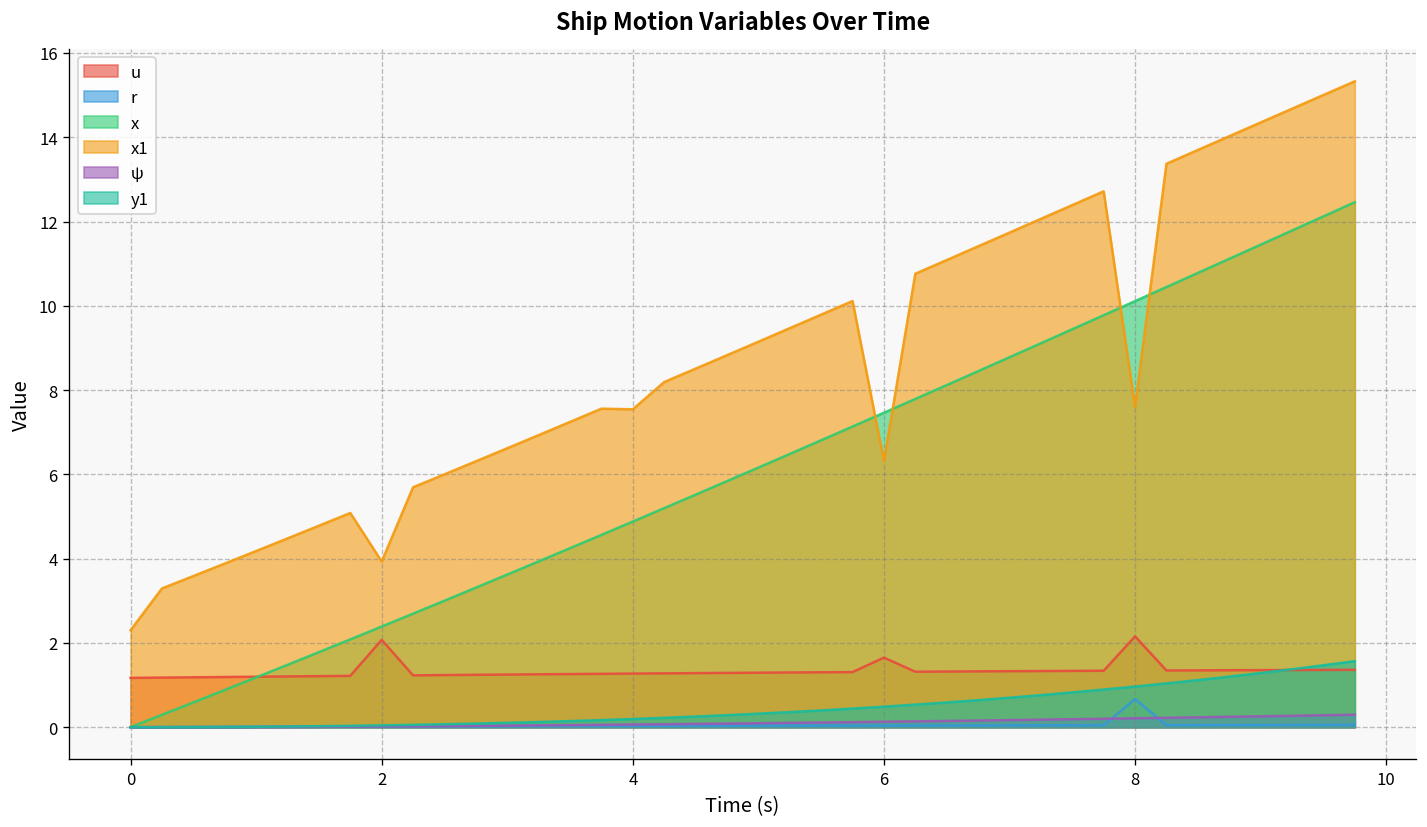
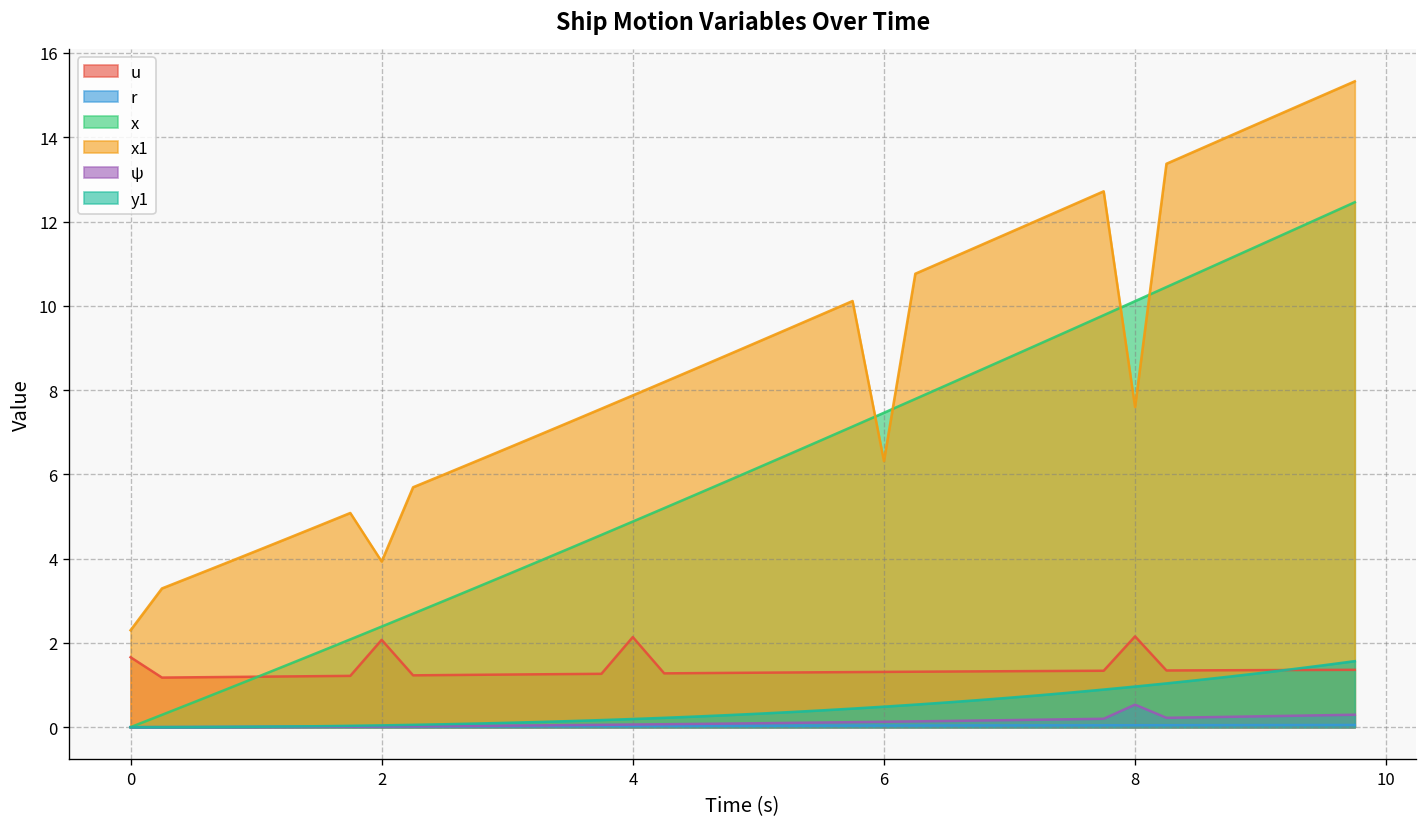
u, 0: 1.2 -> 1.7
u, 4: 1.3 -> 2.1
x1, 4: 7.5 -> 7.9
u, 6: 1.7 -> 1.3
r, 8: 0.7 -> 0.0
ψ, 8: 0.2 -> 0.5
